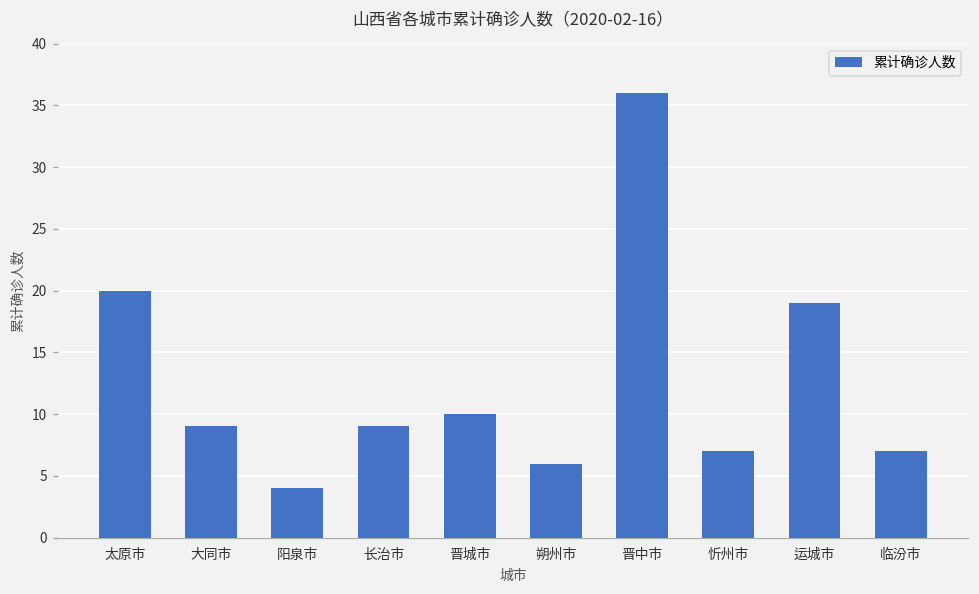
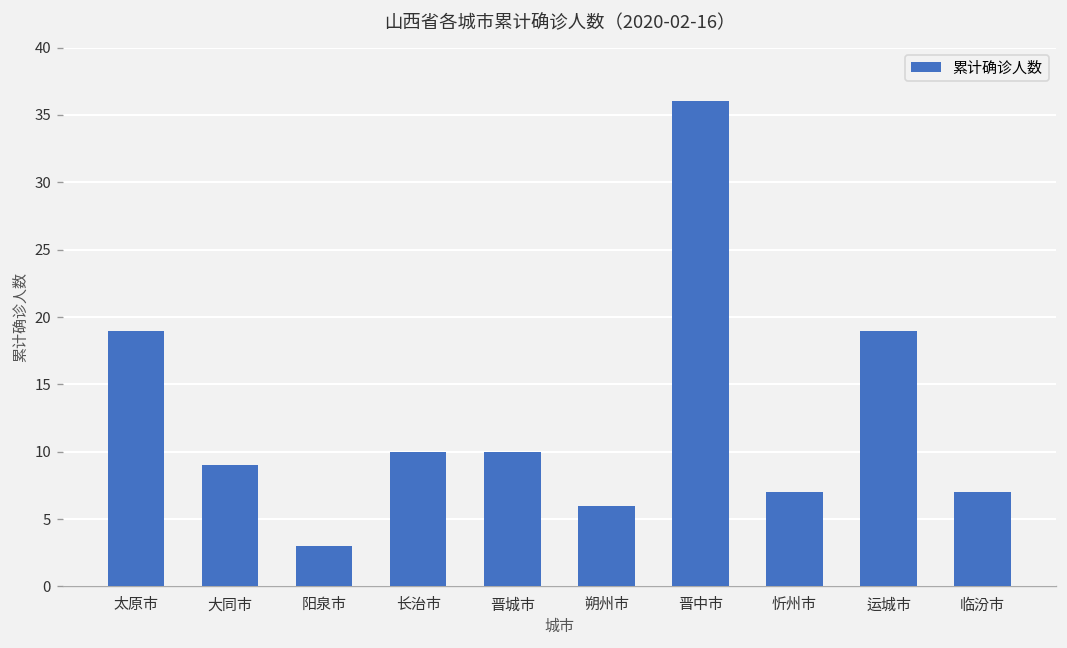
太原市: 20 -> 19
阳泉市: 4 -> 3
长治市: 9 -> 10
